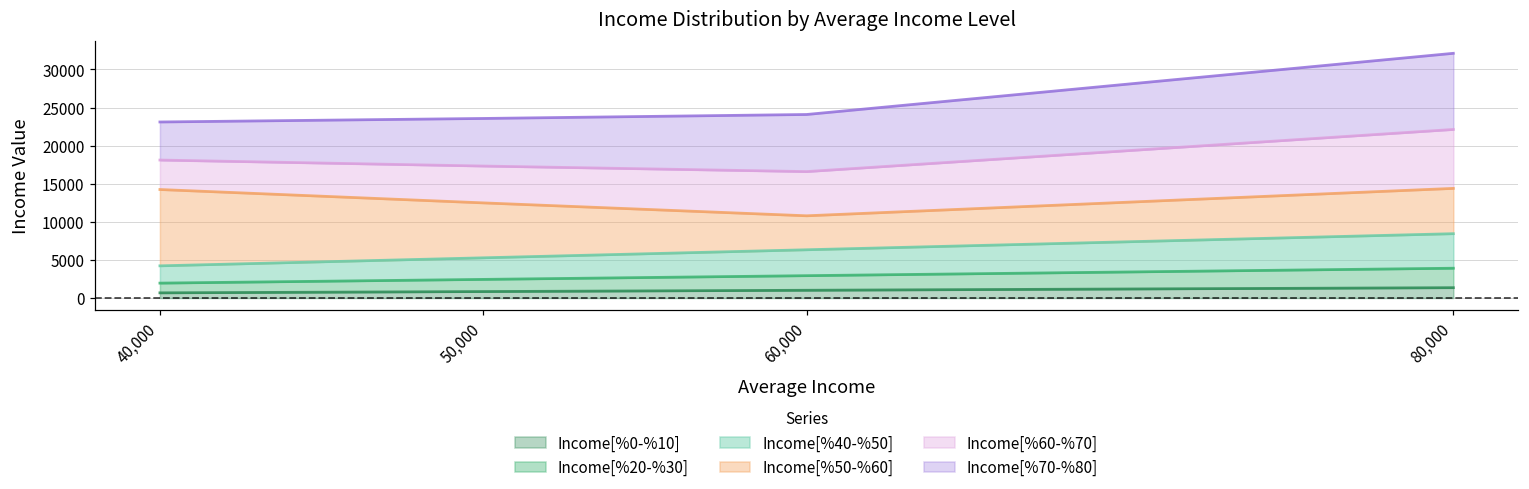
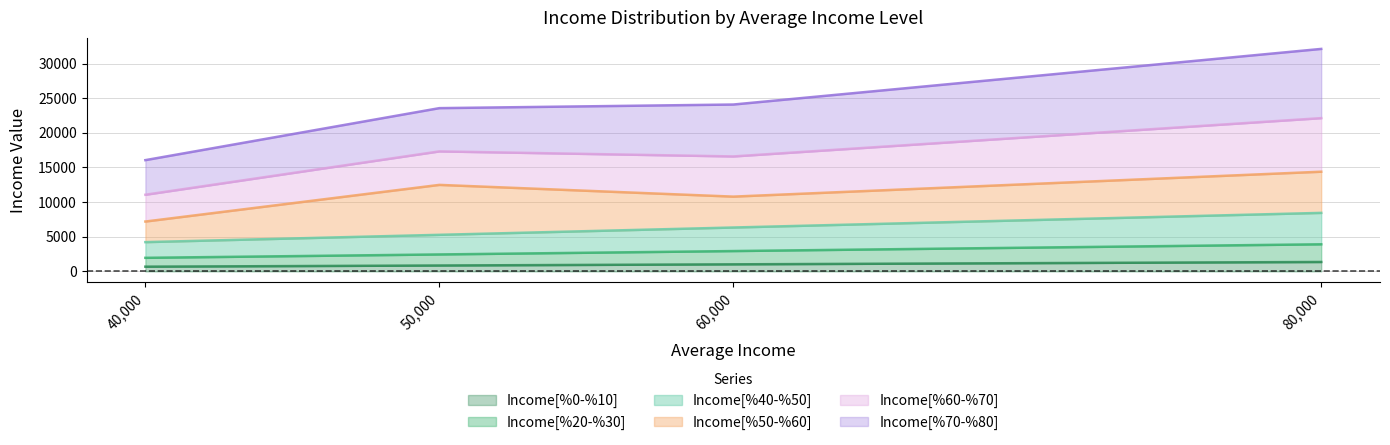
Income[%50-%60], 40,000: 10000 -> 3000
